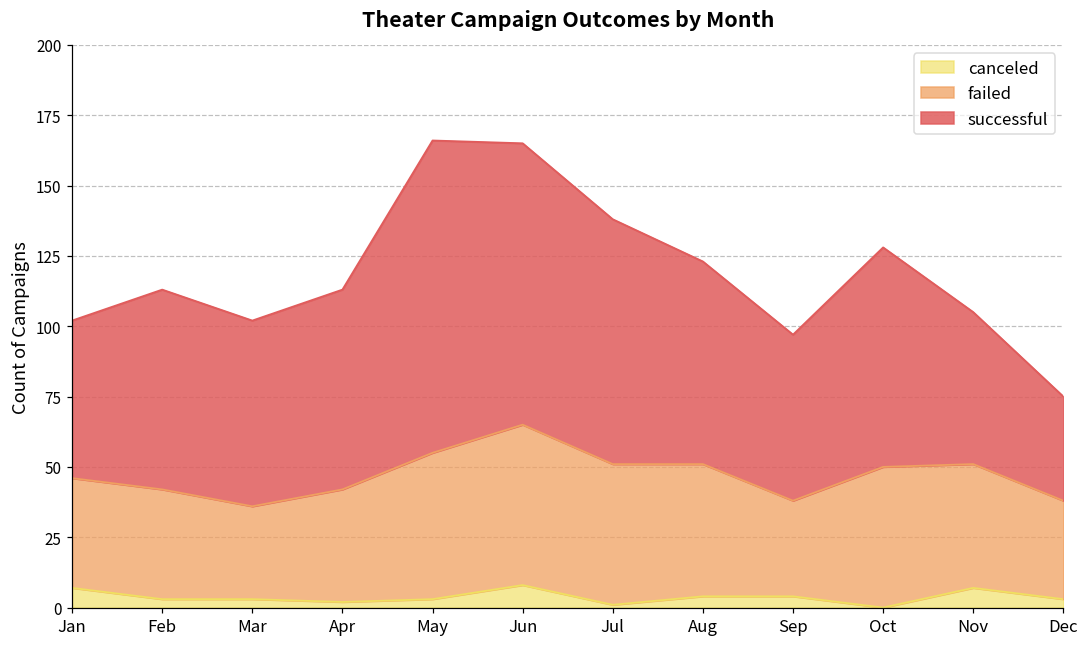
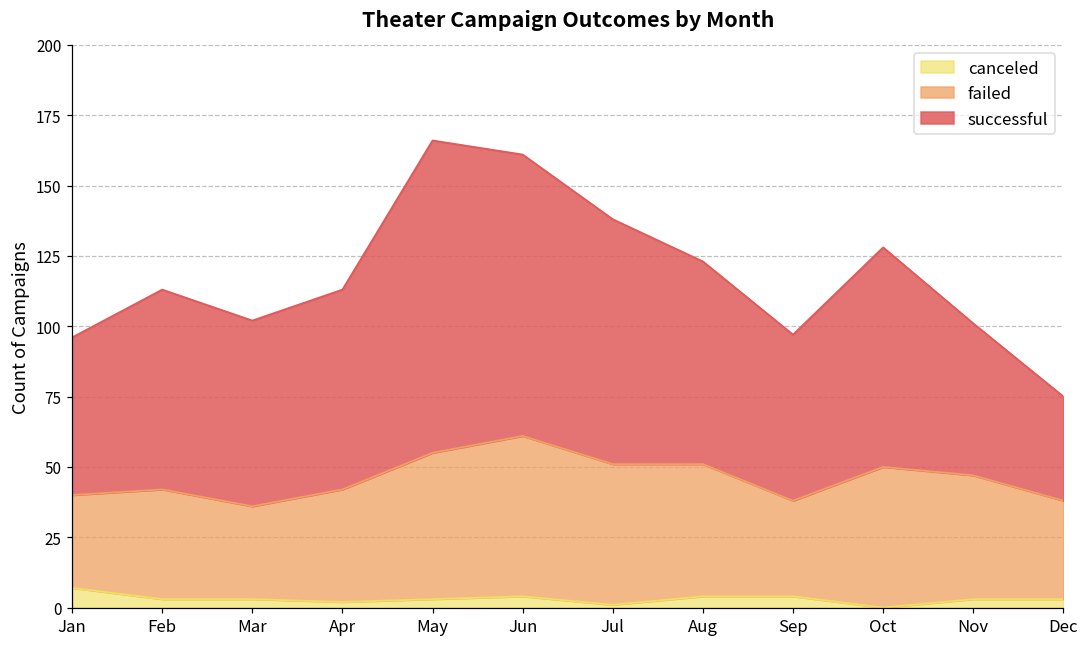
failed, Jan: 39 -> 33
canceled, Jun: 8 -> 4
canceled, Nov: 7 -> 3
